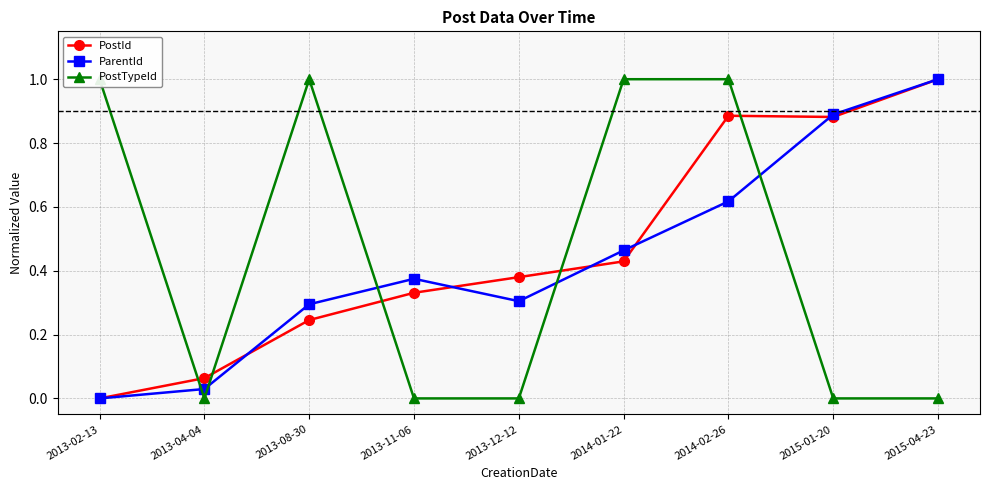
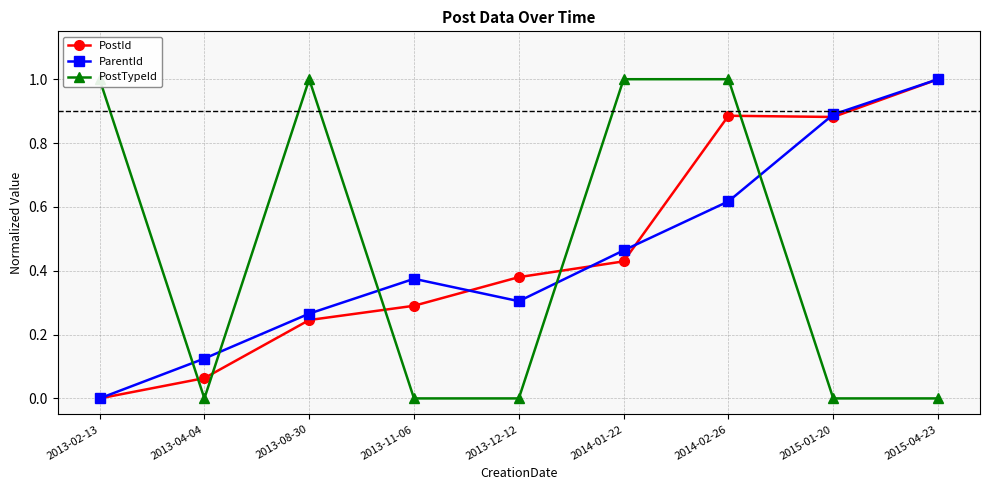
ParentId, 2013-04-04: 0.03 -> 0.12
ParentId, 2013-08-30: 0.29 -> 0.27
PostId, 2013-11-06: 0.33 -> 0.29
